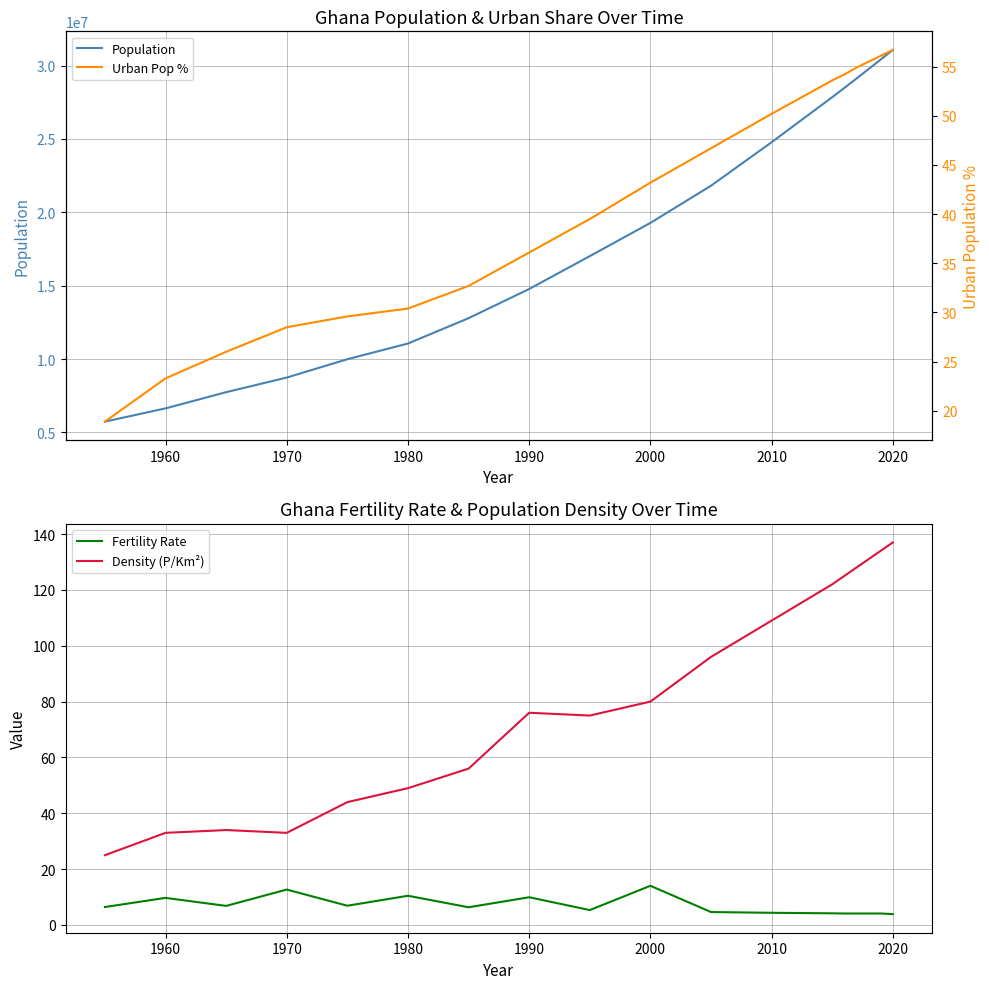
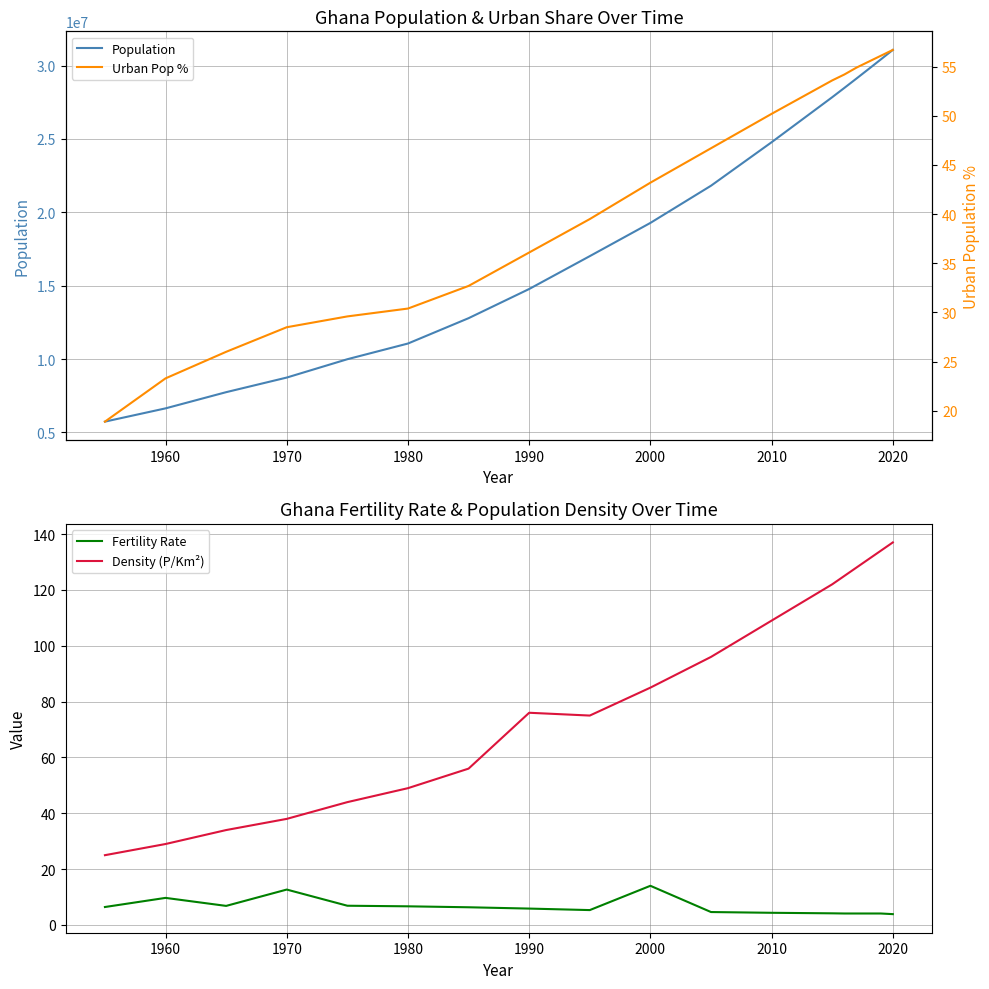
Ghana Fertility Rate & Population Density Over Time, Density (P/Km²), 1960: 33 -> 29
Ghana Fertility Rate & Population Density Over Time, Density (P/Km²), 1970: 33 -> 38
Ghana Fertility Rate & Population Density Over Time, Fertility Rate, 1980: 10 -> 7
Ghana Fertility Rate & Population Density Over Time, Fertility Rate, 1990: 10 -> 6
Ghana Fertility Rate & Population Density Over Time, Density (P/Km²), 2000: 80 -> 85
